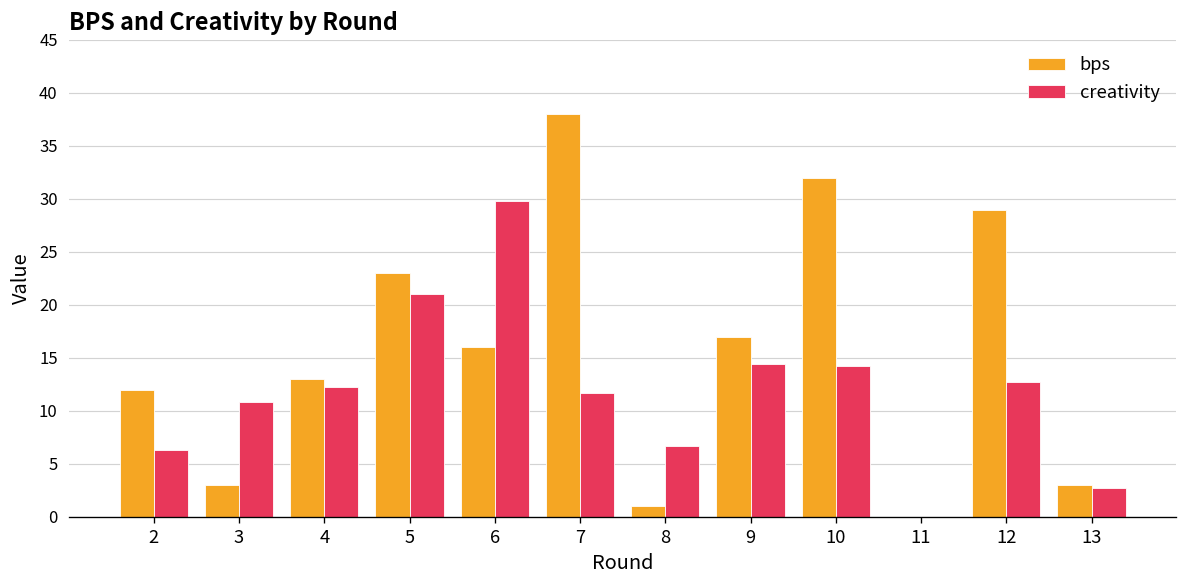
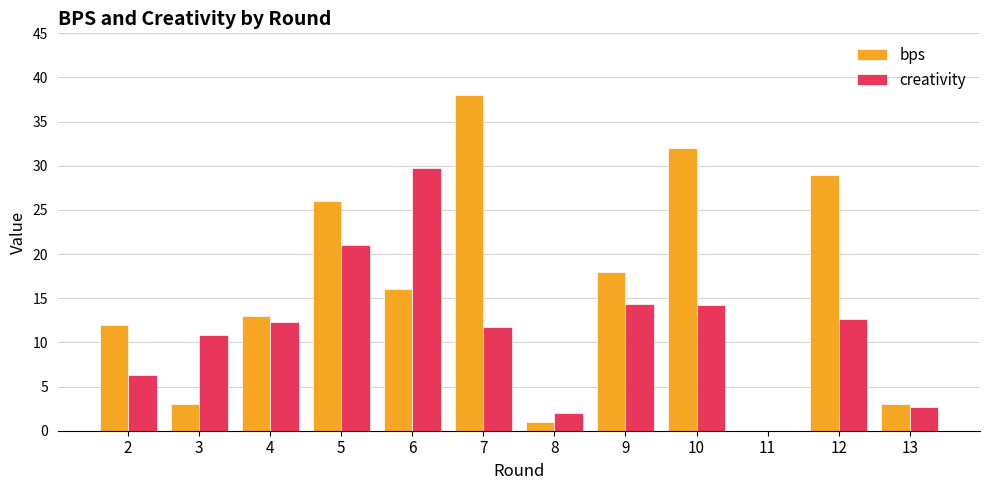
bps, 5: 23 -> 26
creativity, 8: 7 -> 2
bps, 9: 17 -> 18
